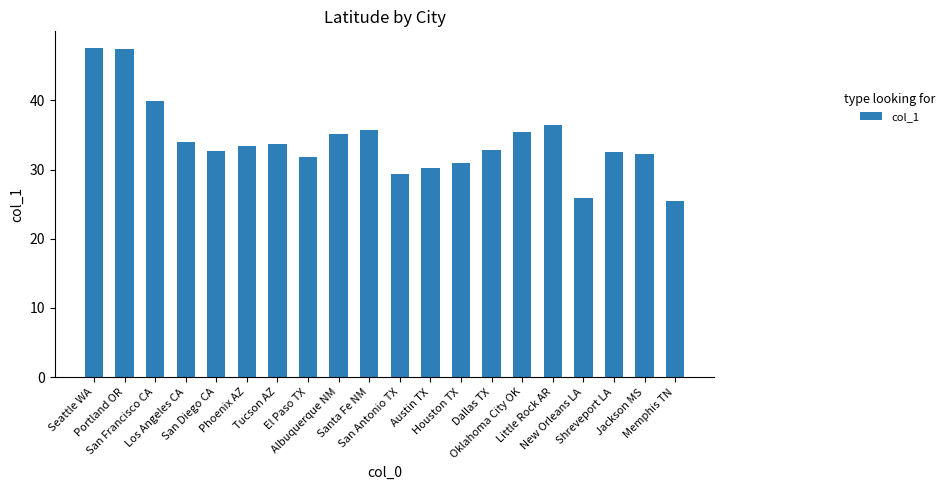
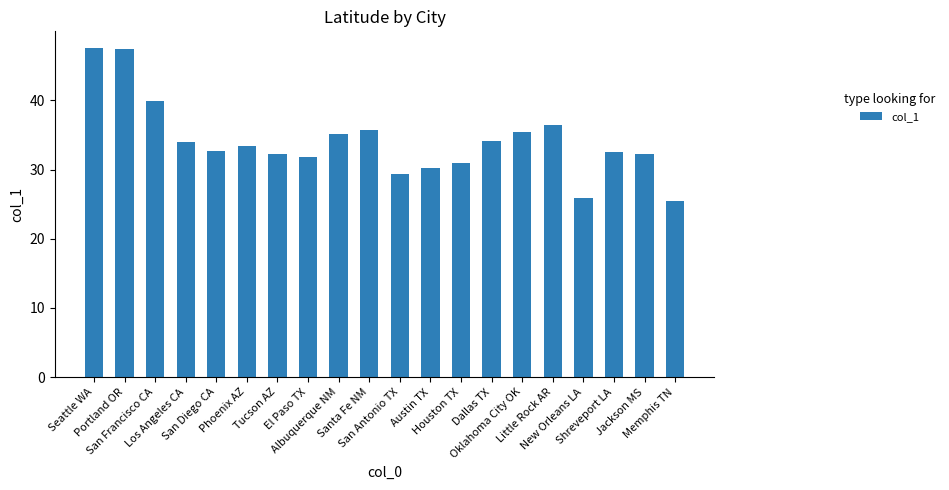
Tucson AZ: 34 -> 32
Dallas TX: 33 -> 34
